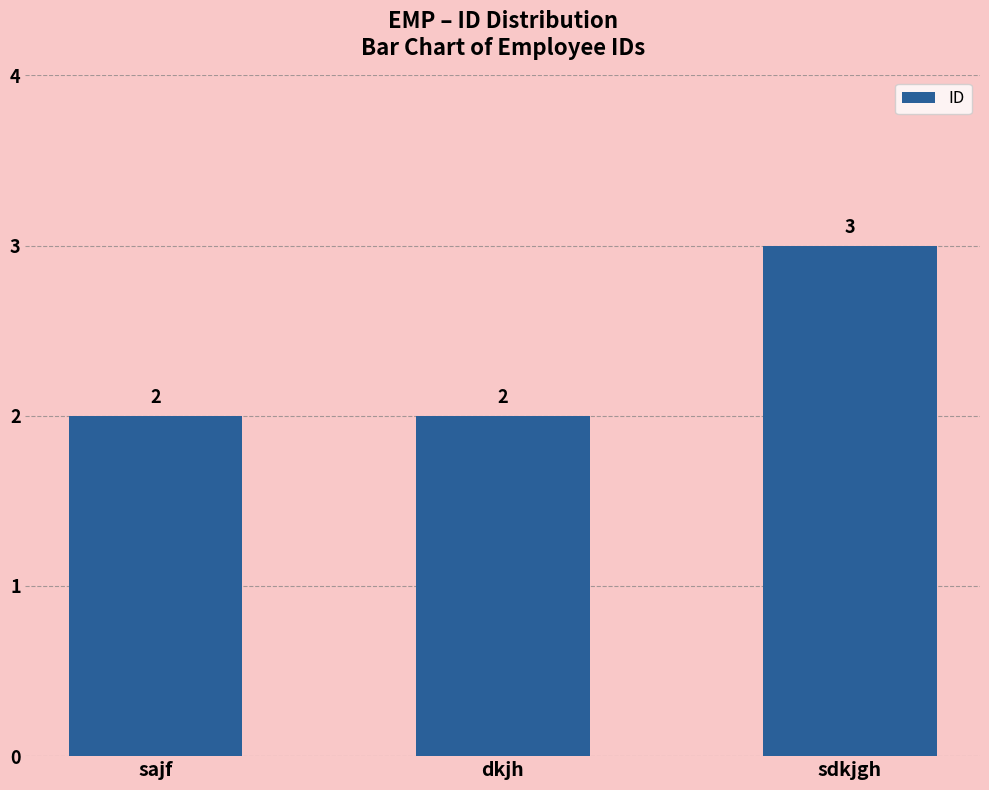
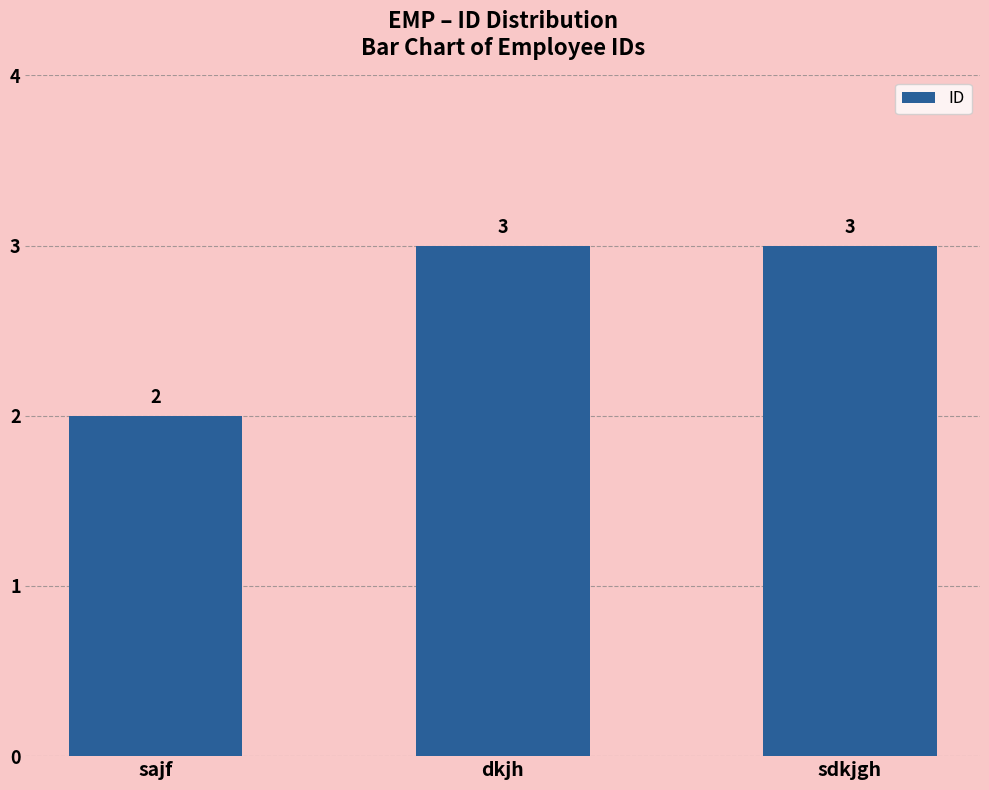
dkjh: 2 -> 3
